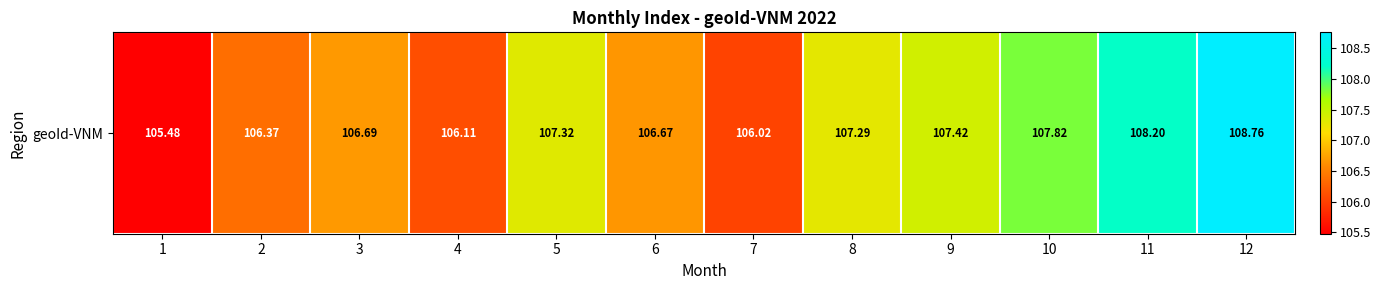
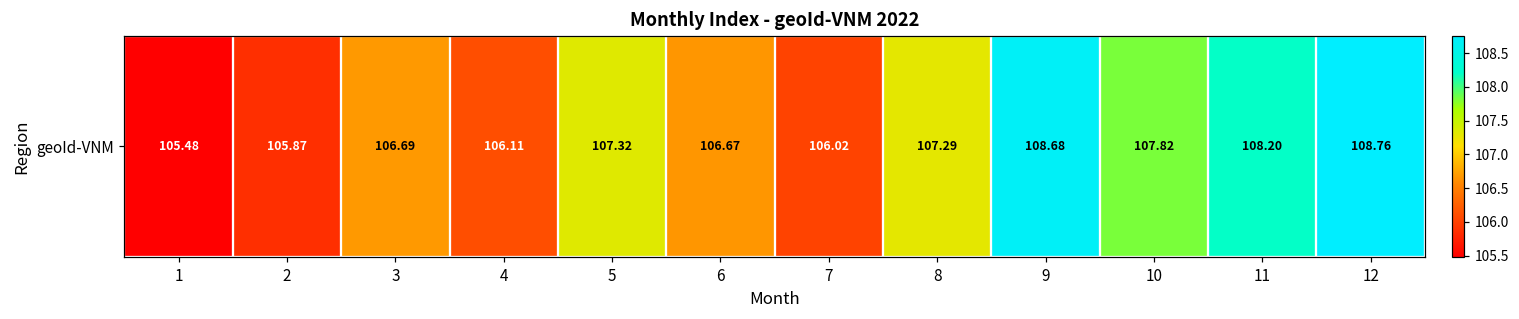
geoId-VNM, 2: 106.37 -> 105.87
geoId-VNM, 9: 107.42 -> 108.68
